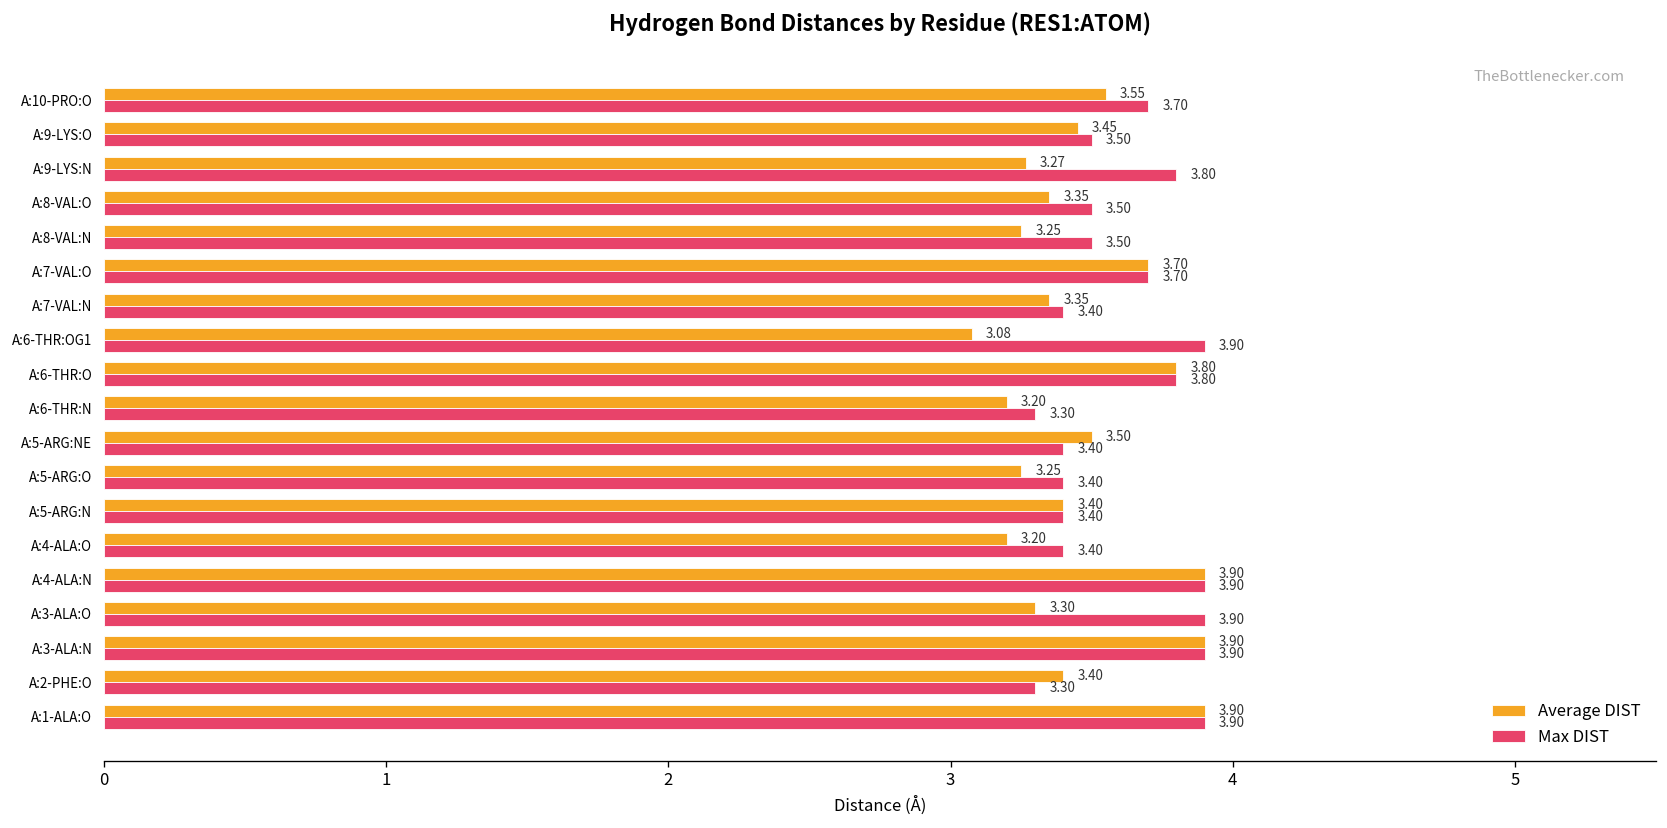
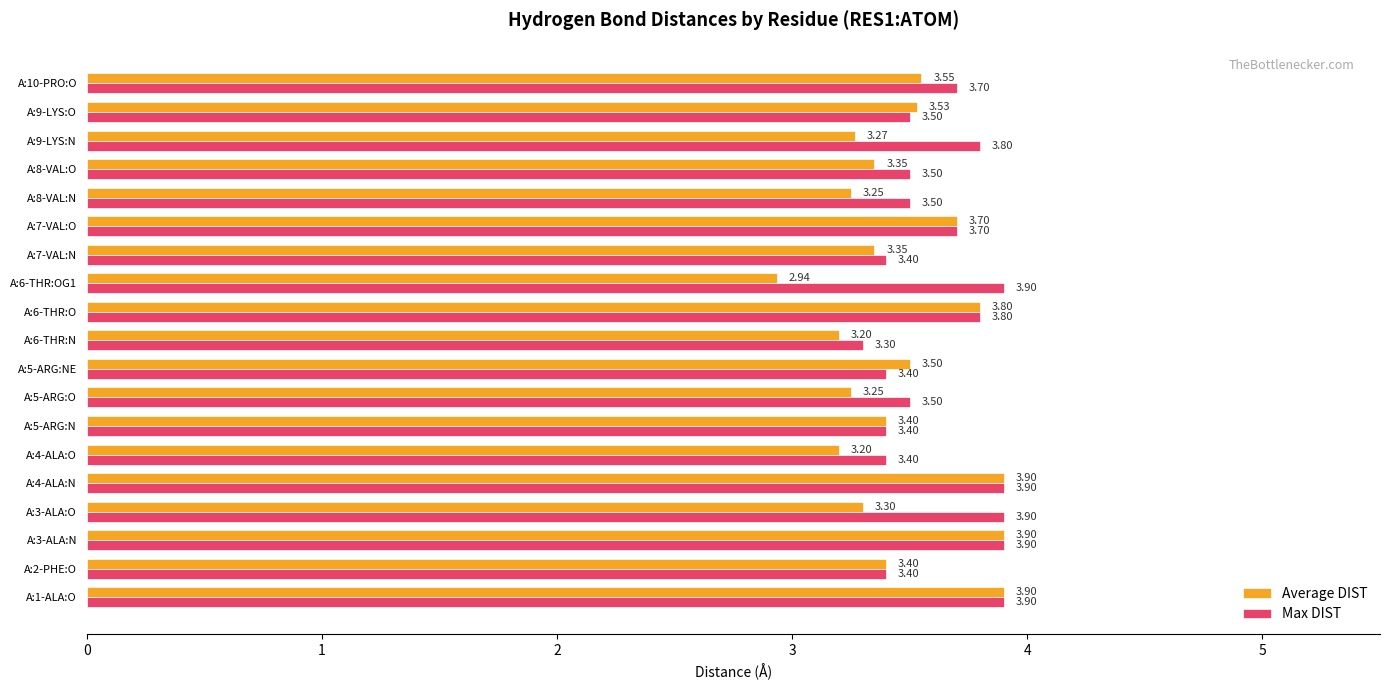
Average DIST, A:9-LYS:O: 3.45 -> 3.53
Average DIST, A:6-THR:OG1: 3.08 -> 2.94
Max DIST, A:5-ARG:O: 3.40 -> 3.50
Max DIST, A:2-PHE:O: 3.30 -> 3.40
